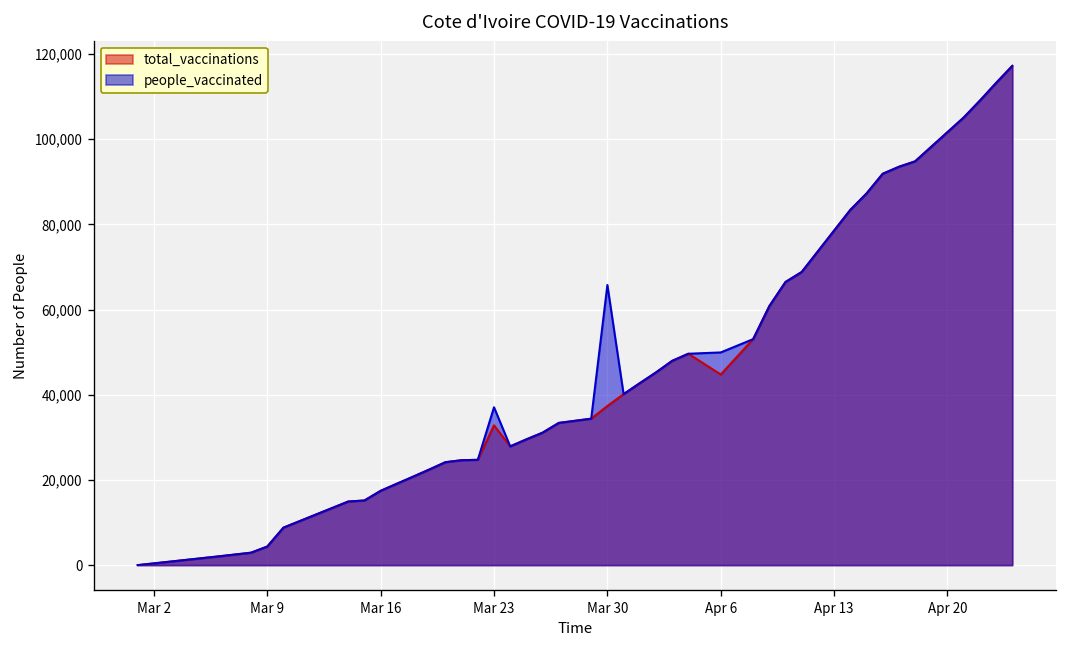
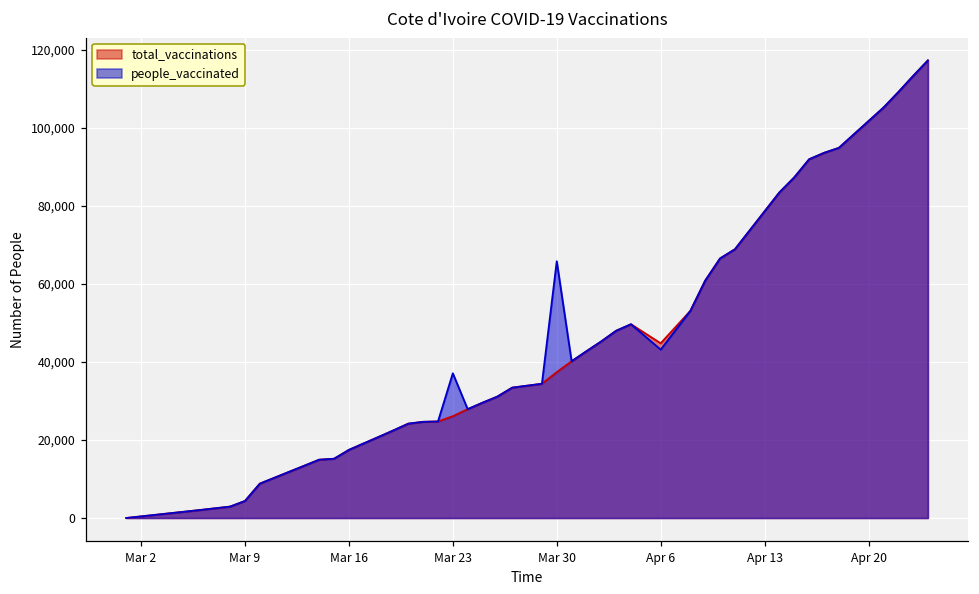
total_vaccinations, Mar 23: 33,000 -> 26,000
people_vaccinated, Apr 6: 50,000 -> 43,000
